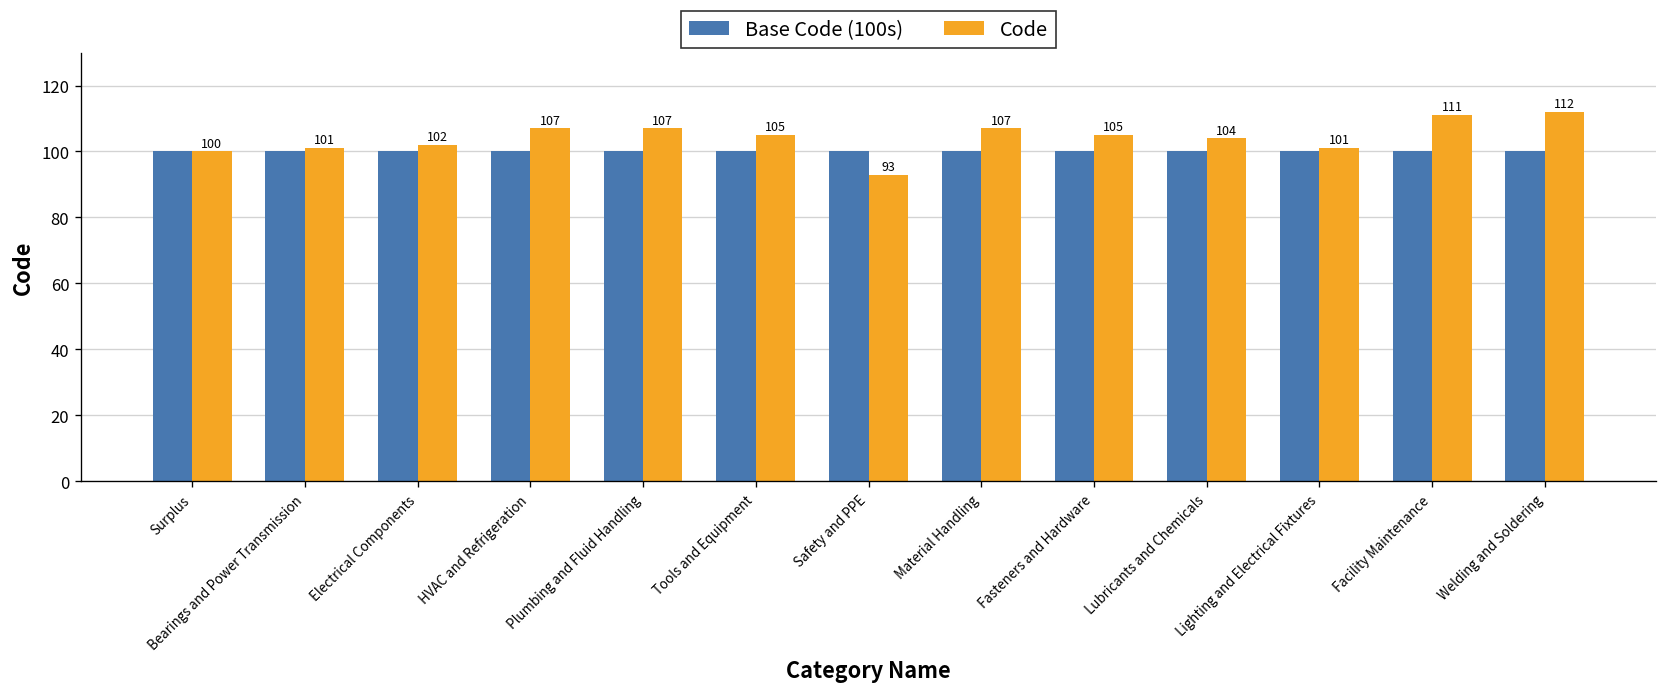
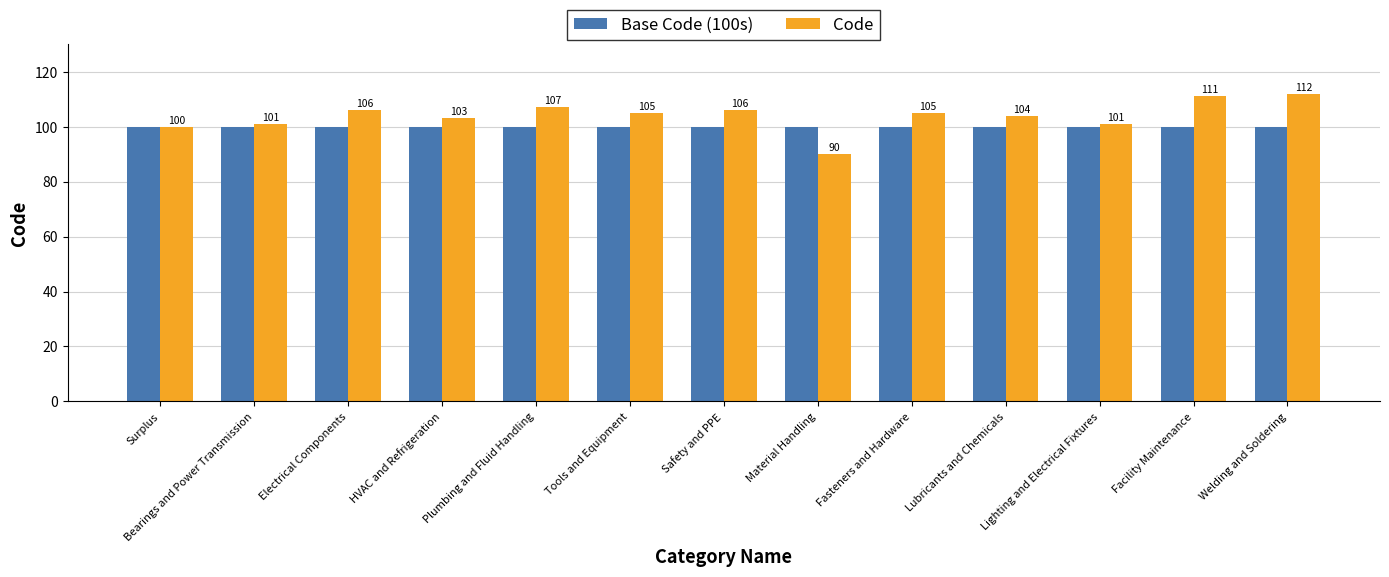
Code, Electrical Components: 102 -> 106
Code, HVAC and Refrigeration: 107 -> 103
Code, Safety and PPE: 93 -> 106
Code, Material Handling: 107 -> 90
